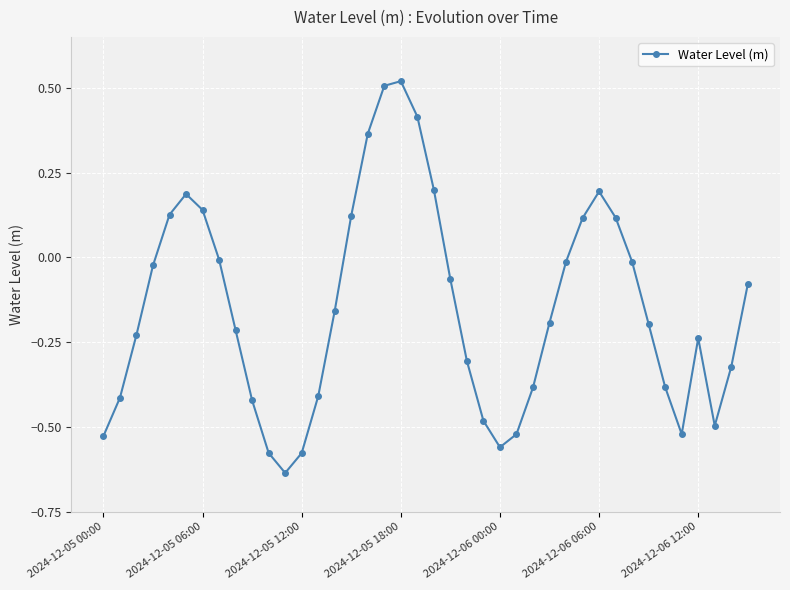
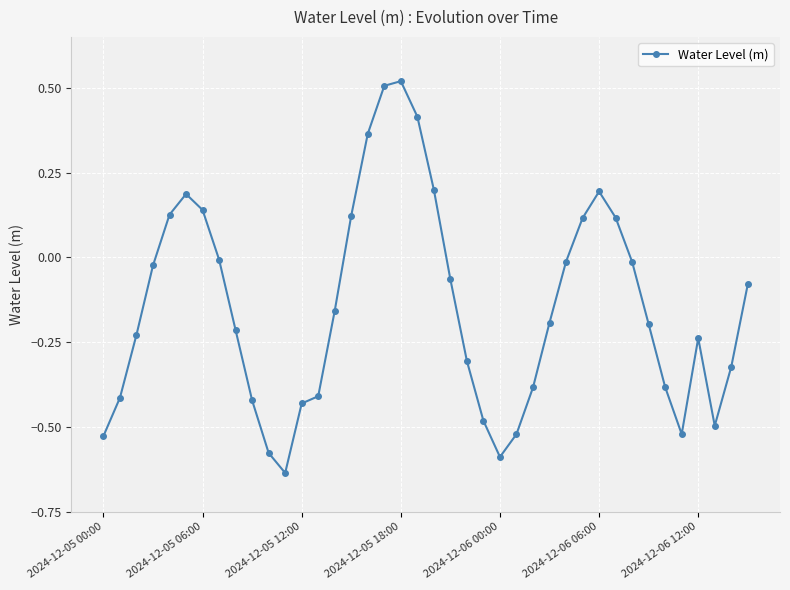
2024-12-05 12:00: -0.58 -> -0.43
2024-12-06 00:00: -0.56 -> -0.59
